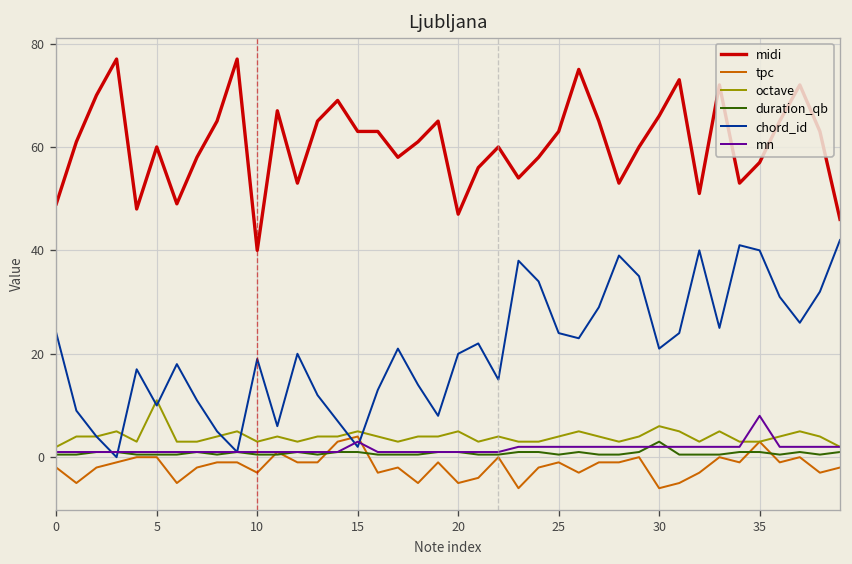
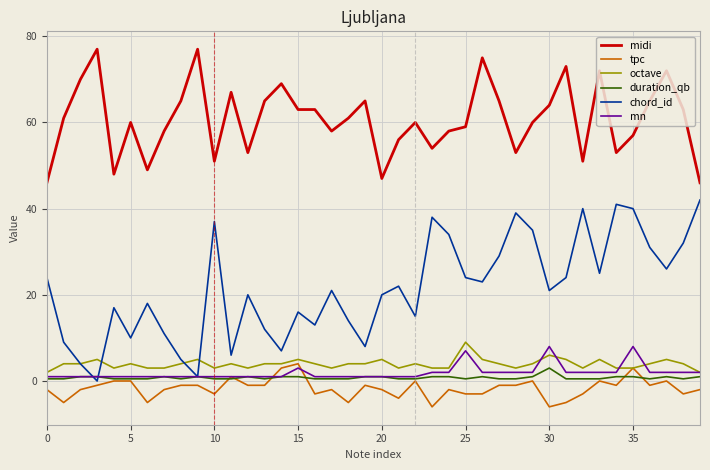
midi, 0: 49 -> 46
octave, 5: 11 -> 4
midi, 10: 40 -> 51
chord_id, 10: 19 -> 37
chord_id, 15: 2 -> 16
tpc, 20: -5 -> -2
midi, 25: 63 -> 59
tpc, 25: -1 -> -3
octave, 25: 4 -> 9
mn, 25: 2 -> 7
midi, 30: 66 -> 64
mn, 30: 2 -> 8
